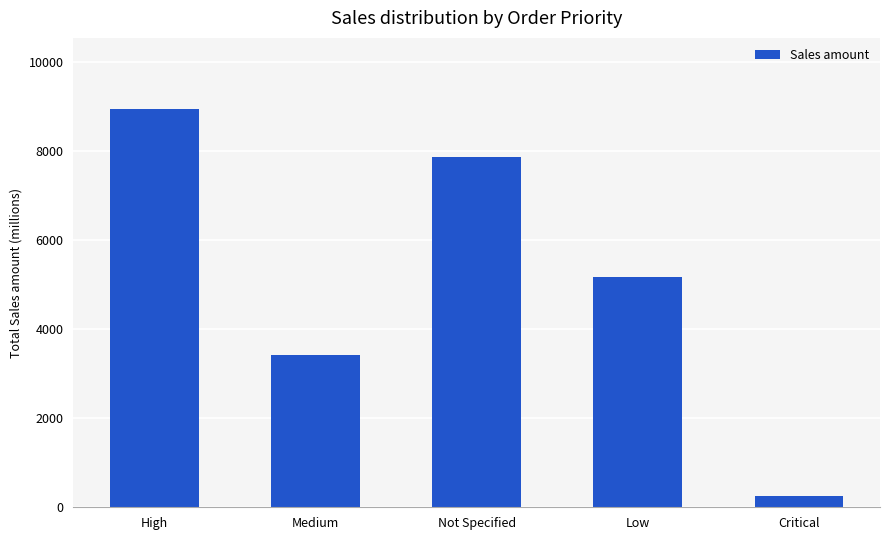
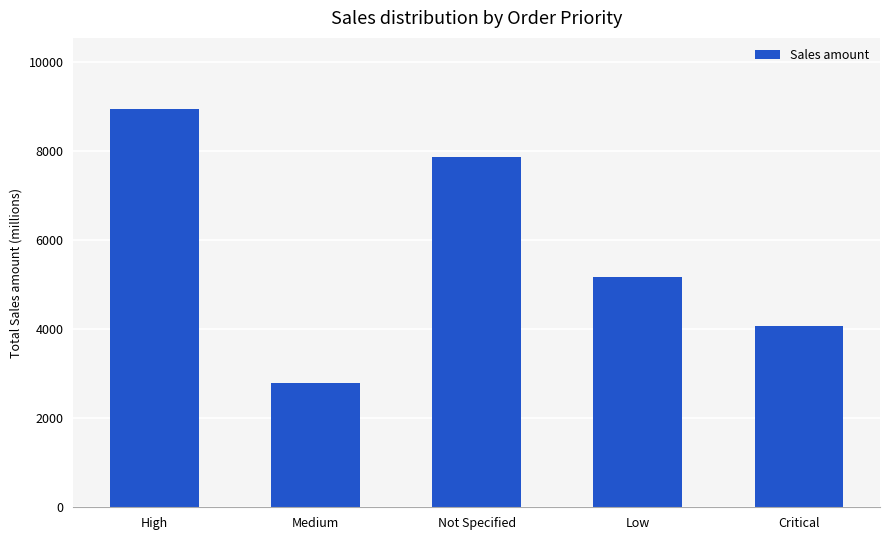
Medium: 3400 -> 2800
Critical: 300 -> 4100
